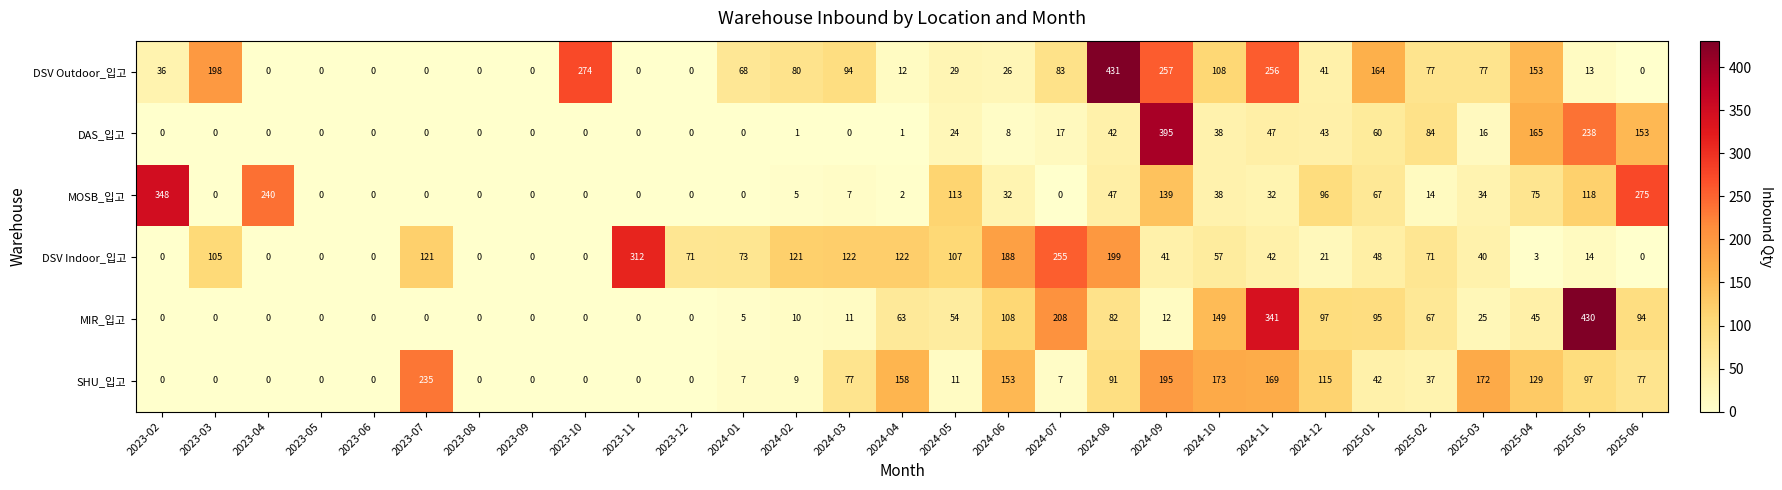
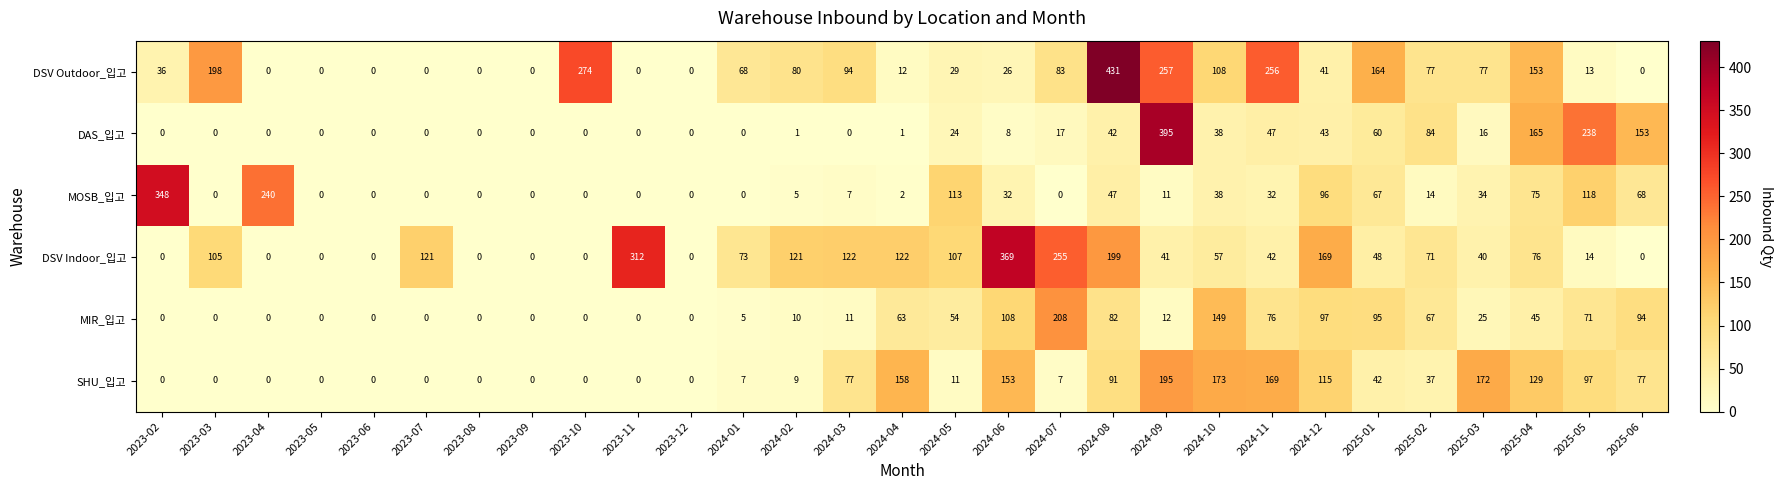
MOSB_입고, 2024-09: 139 -> 11
MOSB_입고, 2025-06: 275 -> 68
DSV Indoor_입고, 2023-12: 71 -> 0
DSV Indoor_입고, 2024-06: 188 -> 369
DSV Indoor_입고, 2024-12: 21 -> 169
DSV Indoor_입고, 2025-04: 3 -> 76
MIR_입고, 2024-11: 341 -> 76
MIR_입고, 2025-05: 430 -> 71
SHU_입고, 2023-07: 235 -> 0
